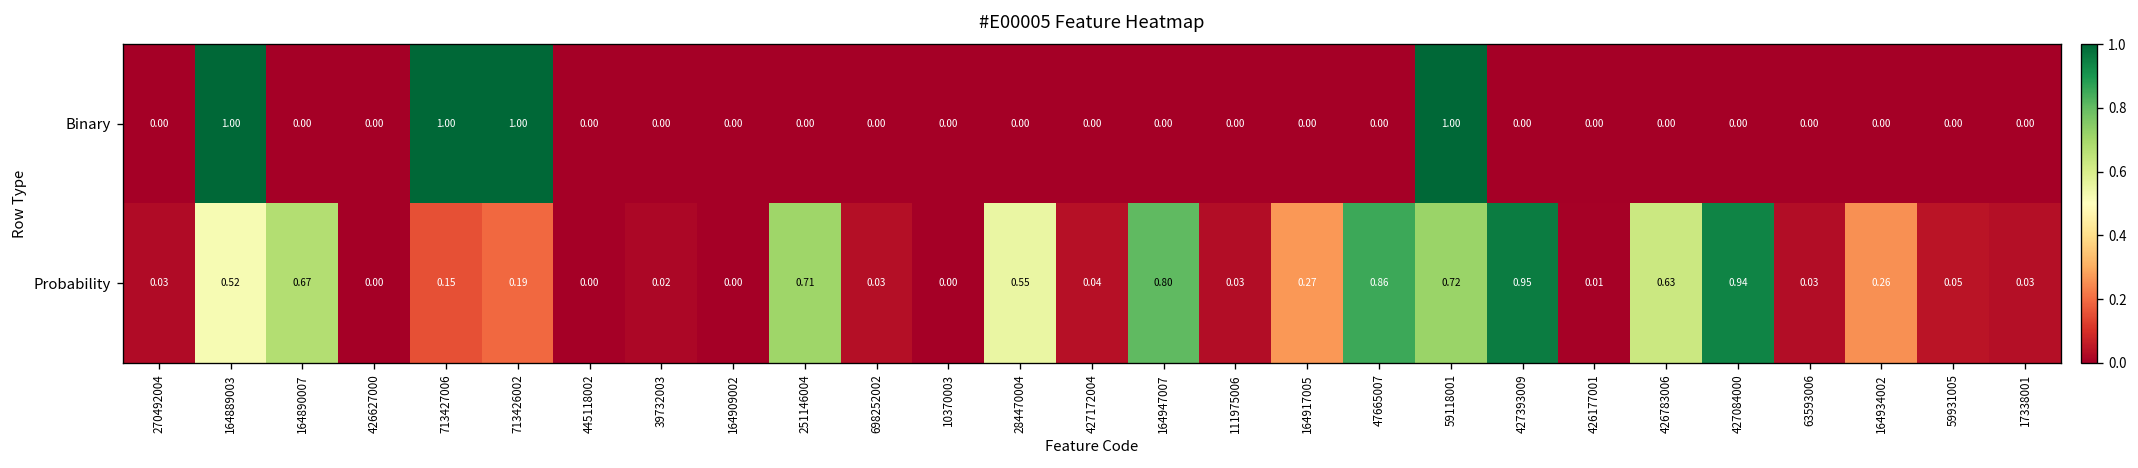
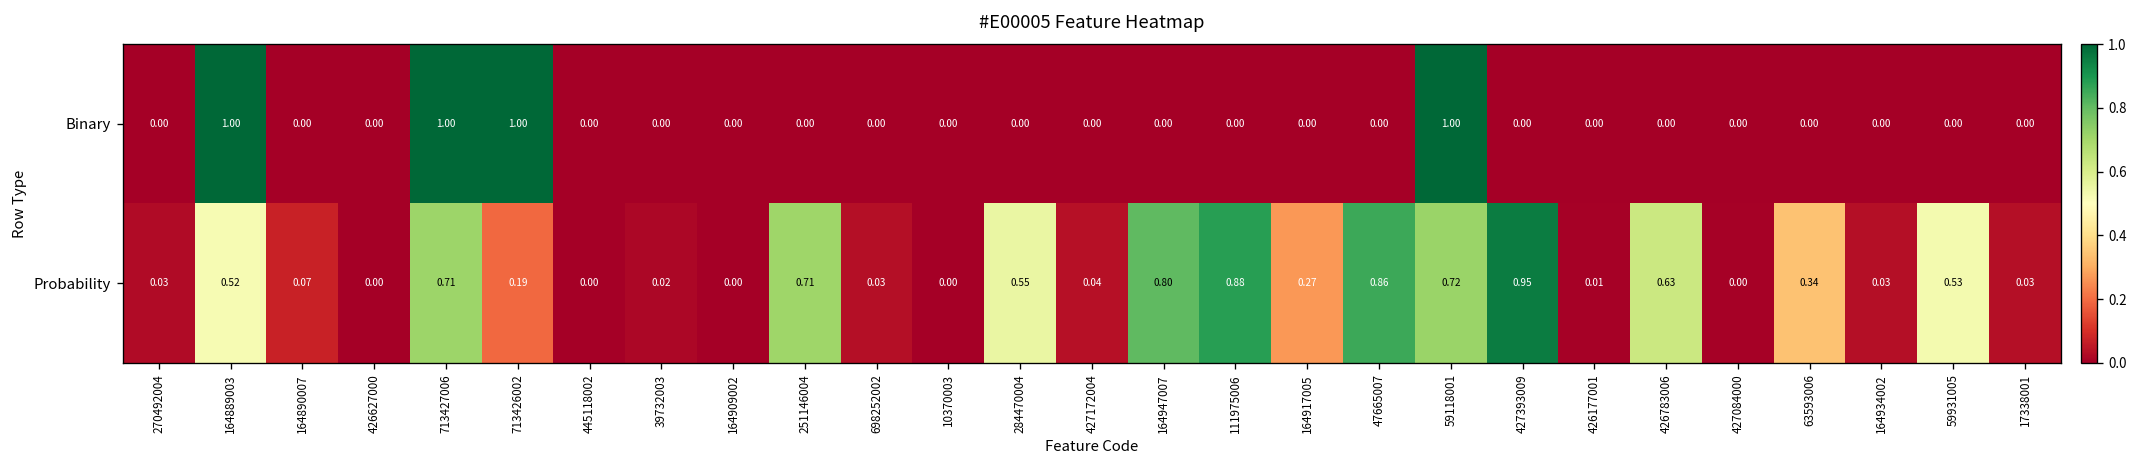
Probability, 164890007: 0.67 -> 0.07
Probability, 713427006: 0.15 -> 0.71
Probability, 111975006: 0.03 -> 0.88
Probability, 427084000: 0.94 -> 0.00
Probability, 63593006: 0.03 -> 0.34
Probability, 164934002: 0.26 -> 0.03
Probability, 59931005: 0.05 -> 0.53
